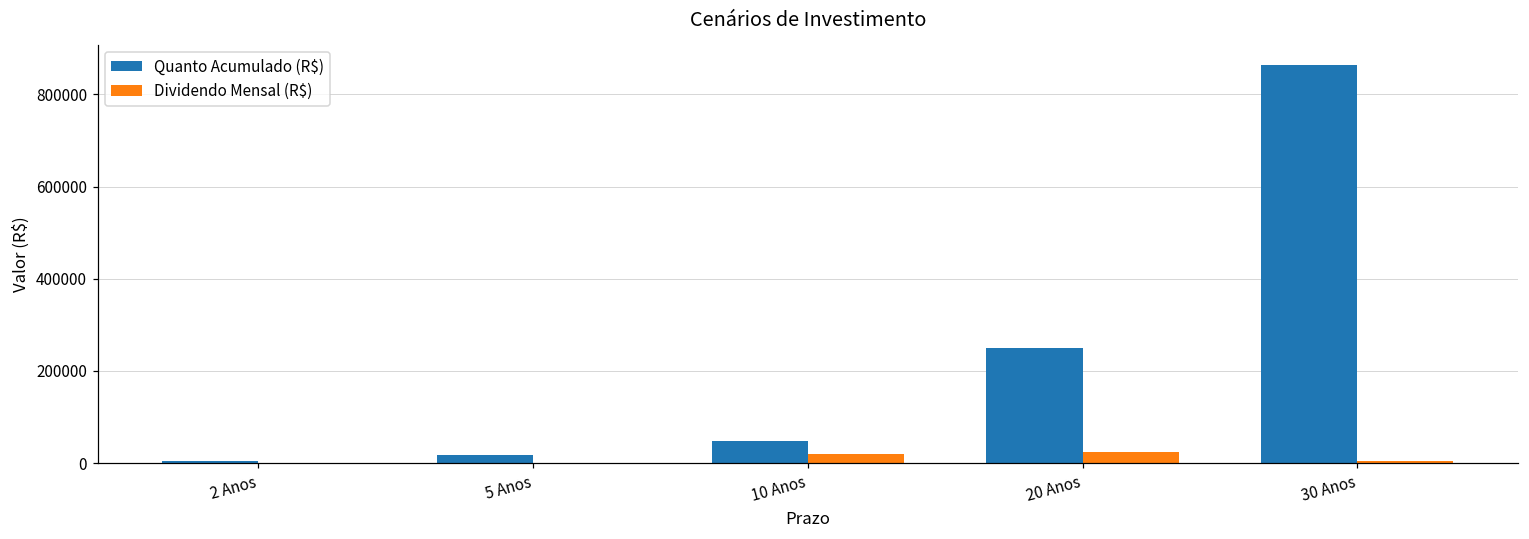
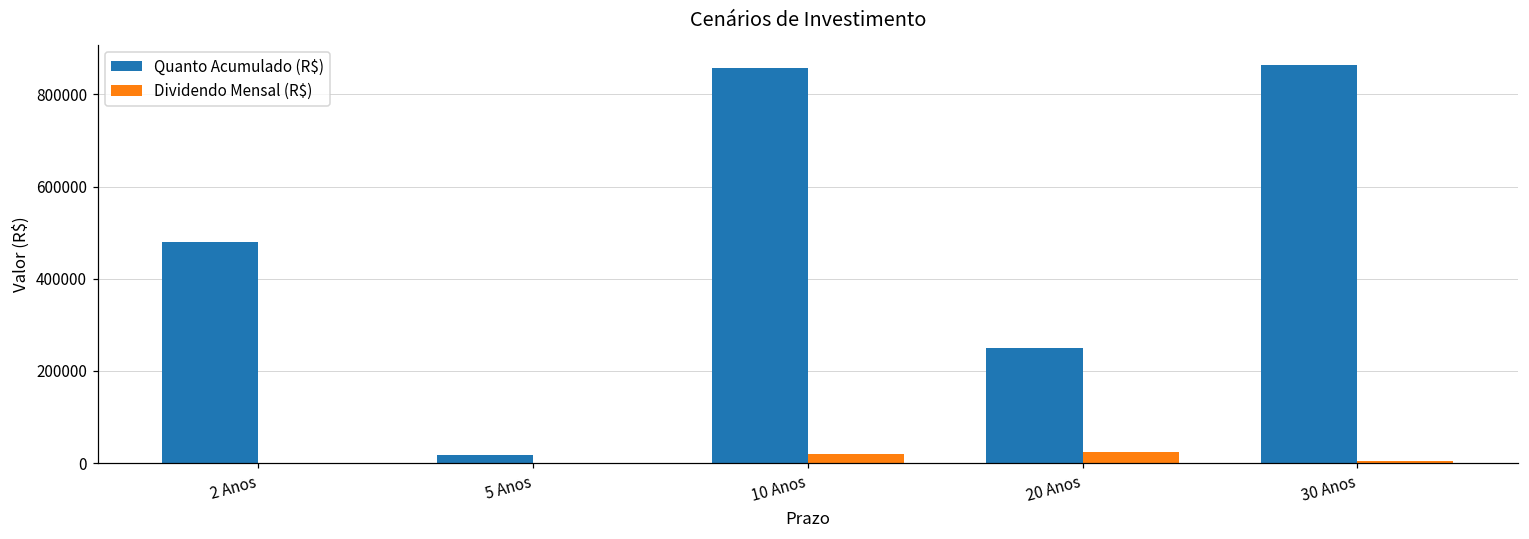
Quanto Acumulado (R$), 2 Anos: 10000 -> 480000
Quanto Acumulado (R$), 10 Anos: 50000 -> 860000
